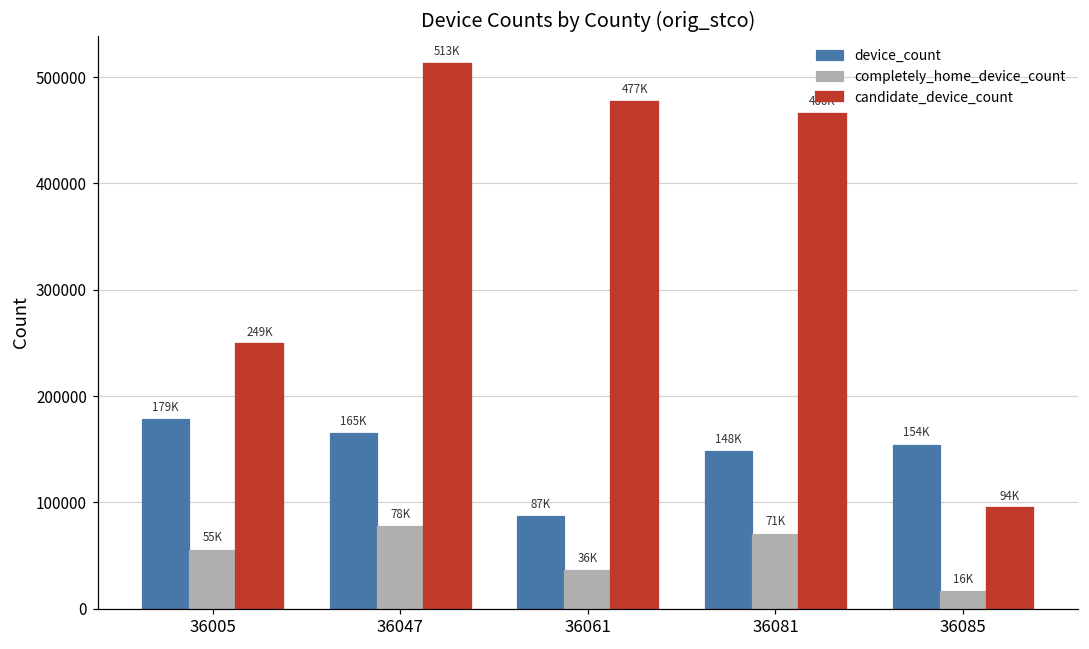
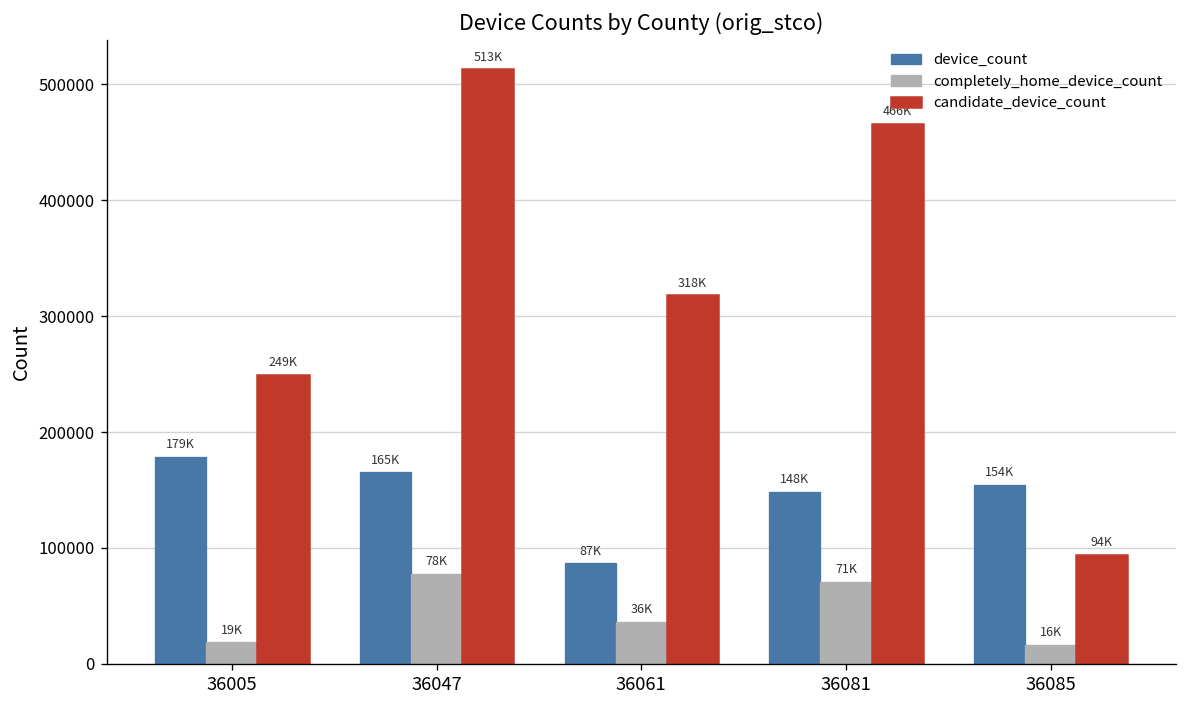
completely_home_device_count, 36005: 55K -> 19K
candidate_device_count, 36061: 477K -> 318K
